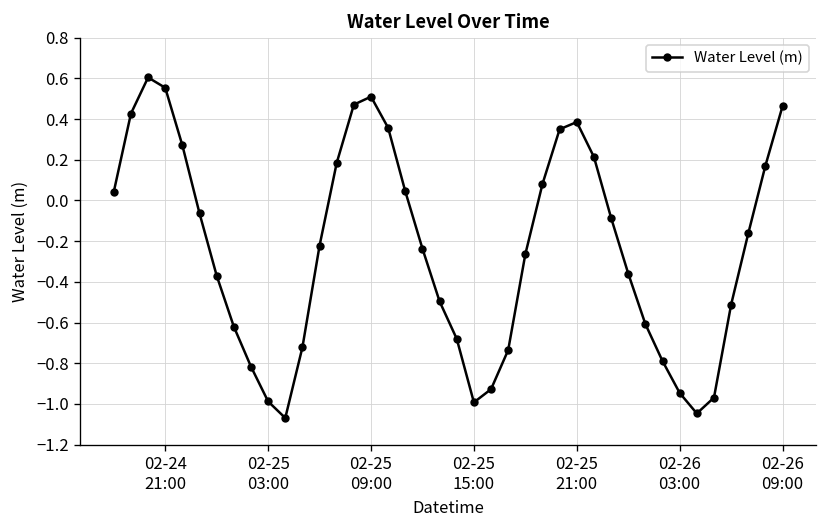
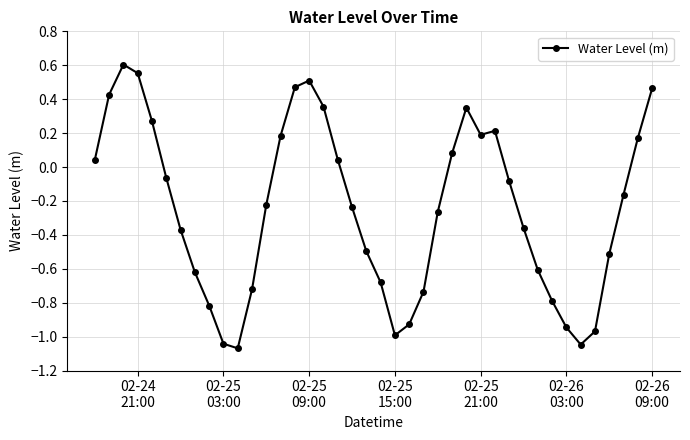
02-25 03:00: -0.99 -> -1.04
02-25 21:00: 0.39 -> 0.19
